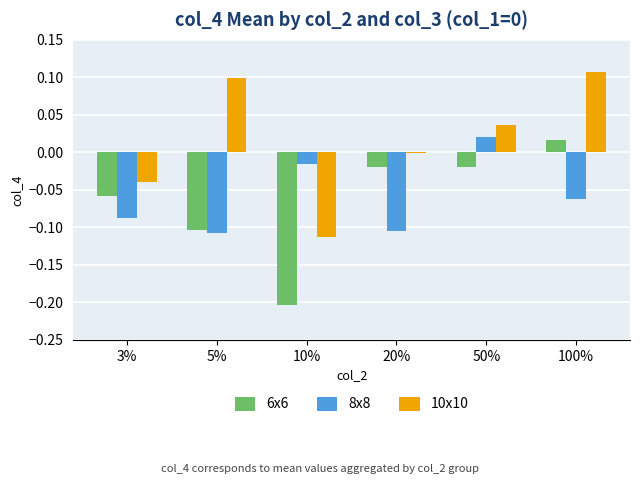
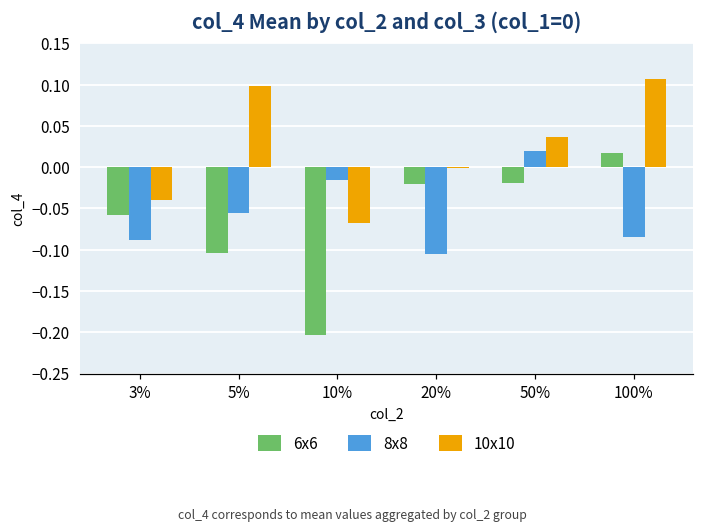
8x8, 5%: -0.11 -> -0.06
10x10, 10%: -0.11 -> -0.07
8x8, 100%: -0.06 -> -0.09
